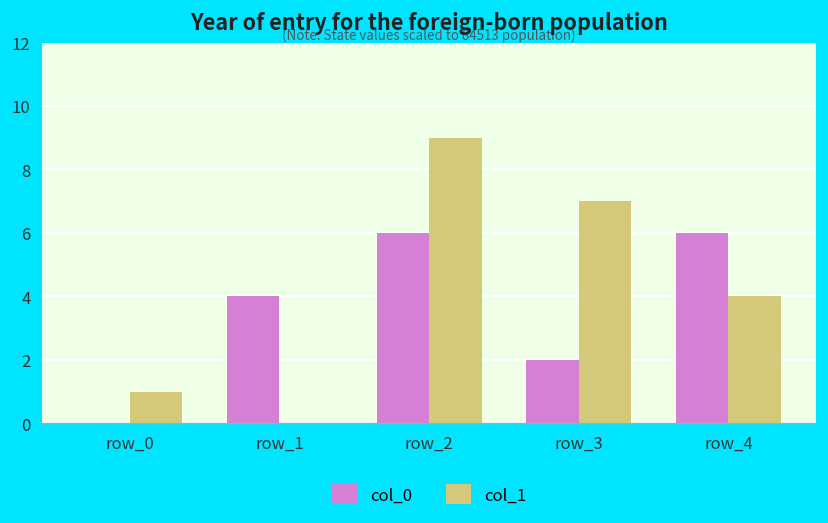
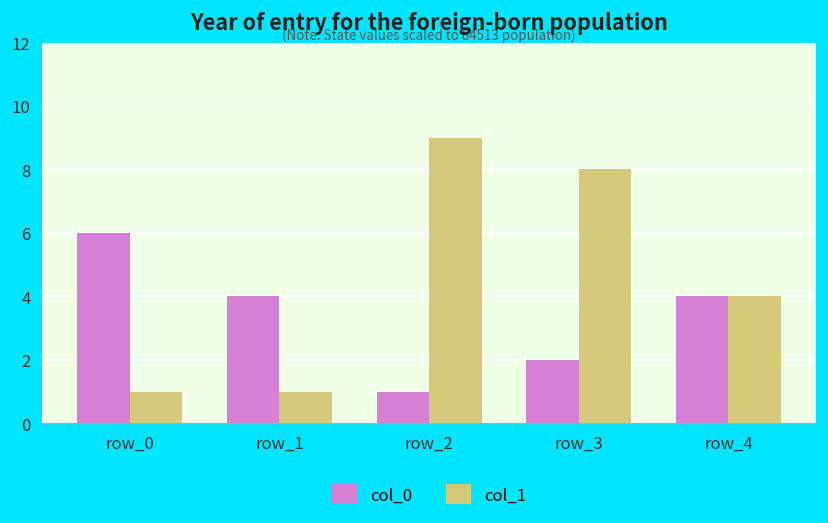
col_0, row_0: 0 -> 6
col_1, row_1: 0 -> 1
col_0, row_2: 6 -> 1
col_1, row_3: 7 -> 8
col_0, row_4: 6 -> 4
